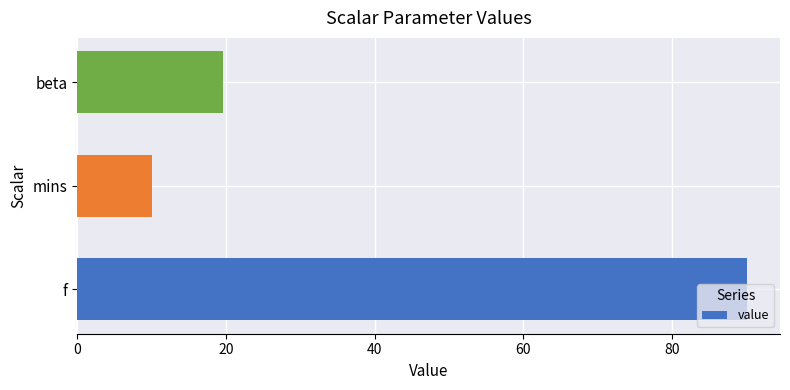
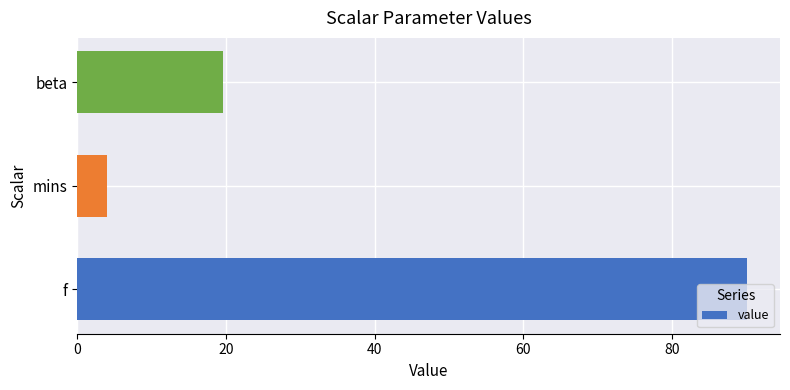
mins: 10 -> 4
